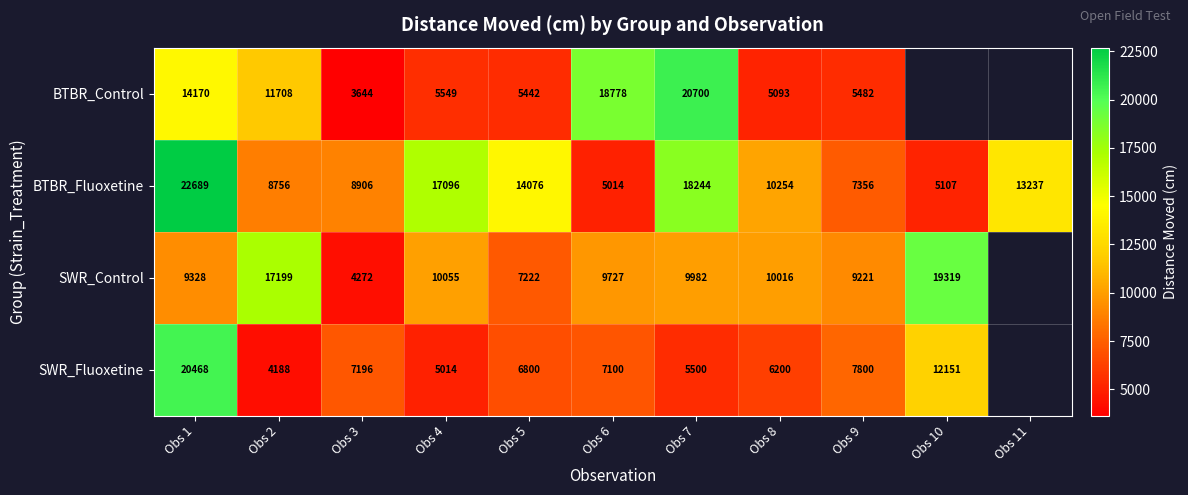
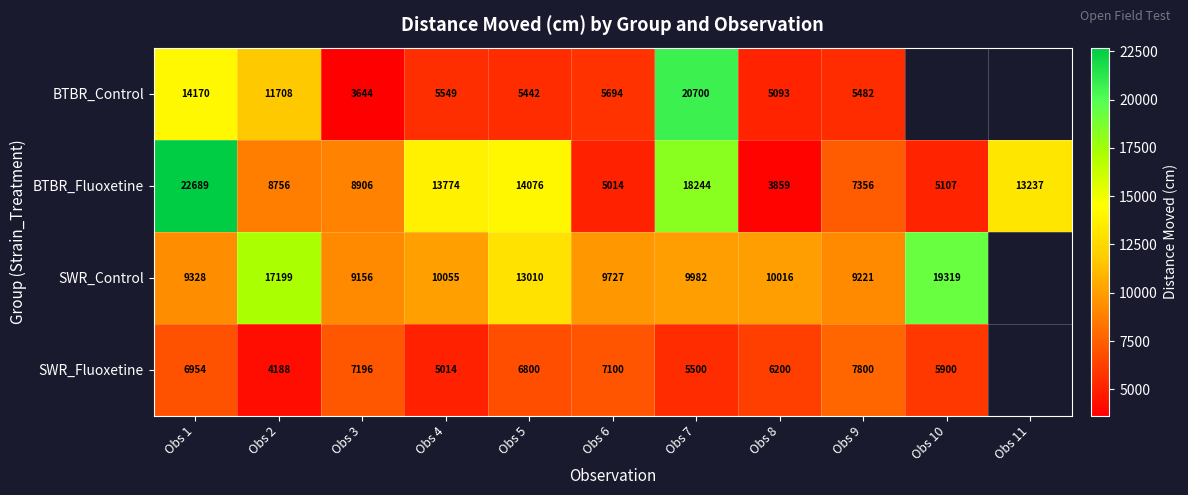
BTBR_Control, Obs 6: 18778 -> 5694
BTBR_Fluoxetine, Obs 4: 17096 -> 13774
BTBR_Fluoxetine, Obs 8: 10254 -> 3859
SWR_Control, Obs 3: 4272 -> 9156
SWR_Control, Obs 5: 7222 -> 13010
SWR_Fluoxetine, Obs 1: 20468 -> 6954
SWR_Fluoxetine, Obs 10: 12151 -> 5900
